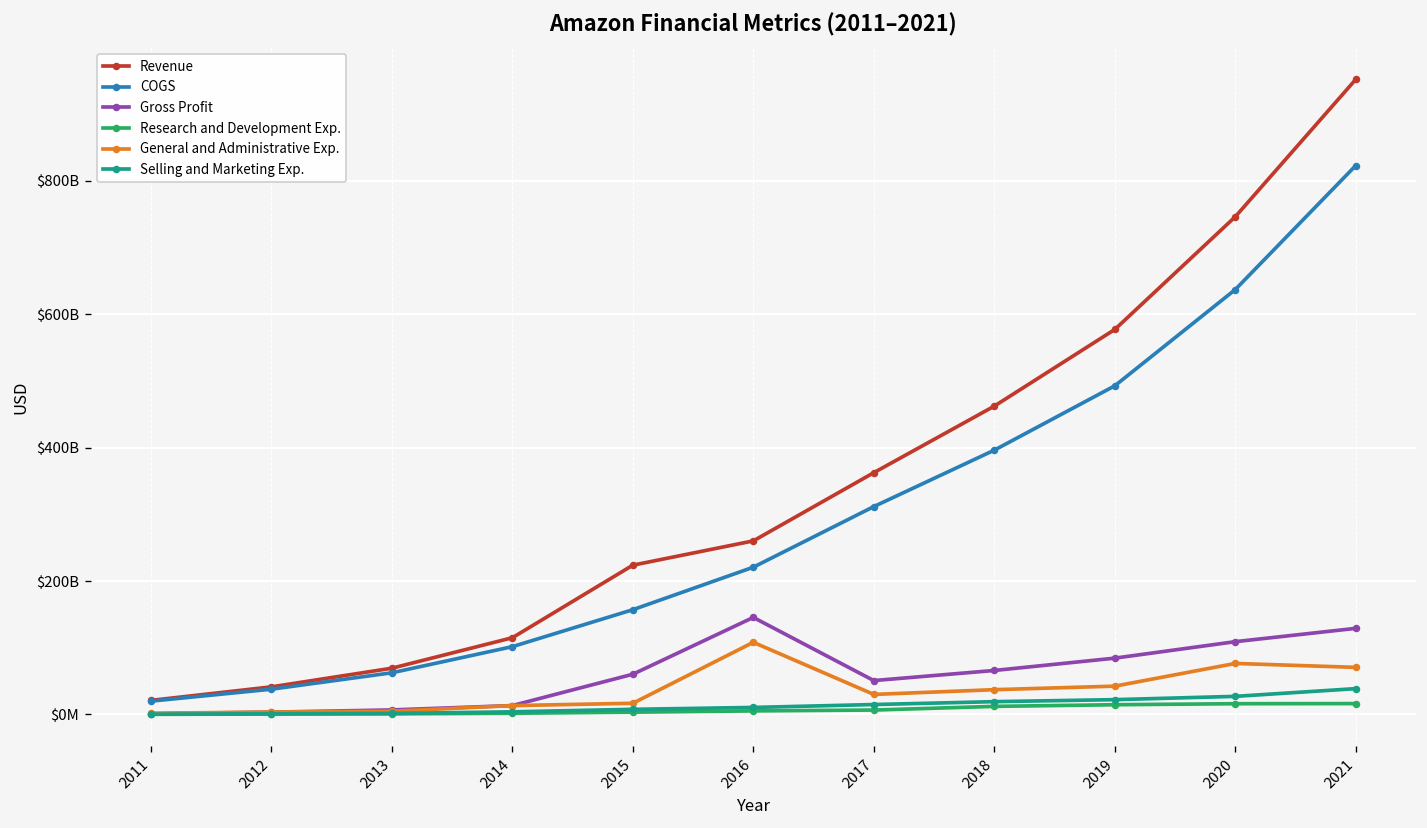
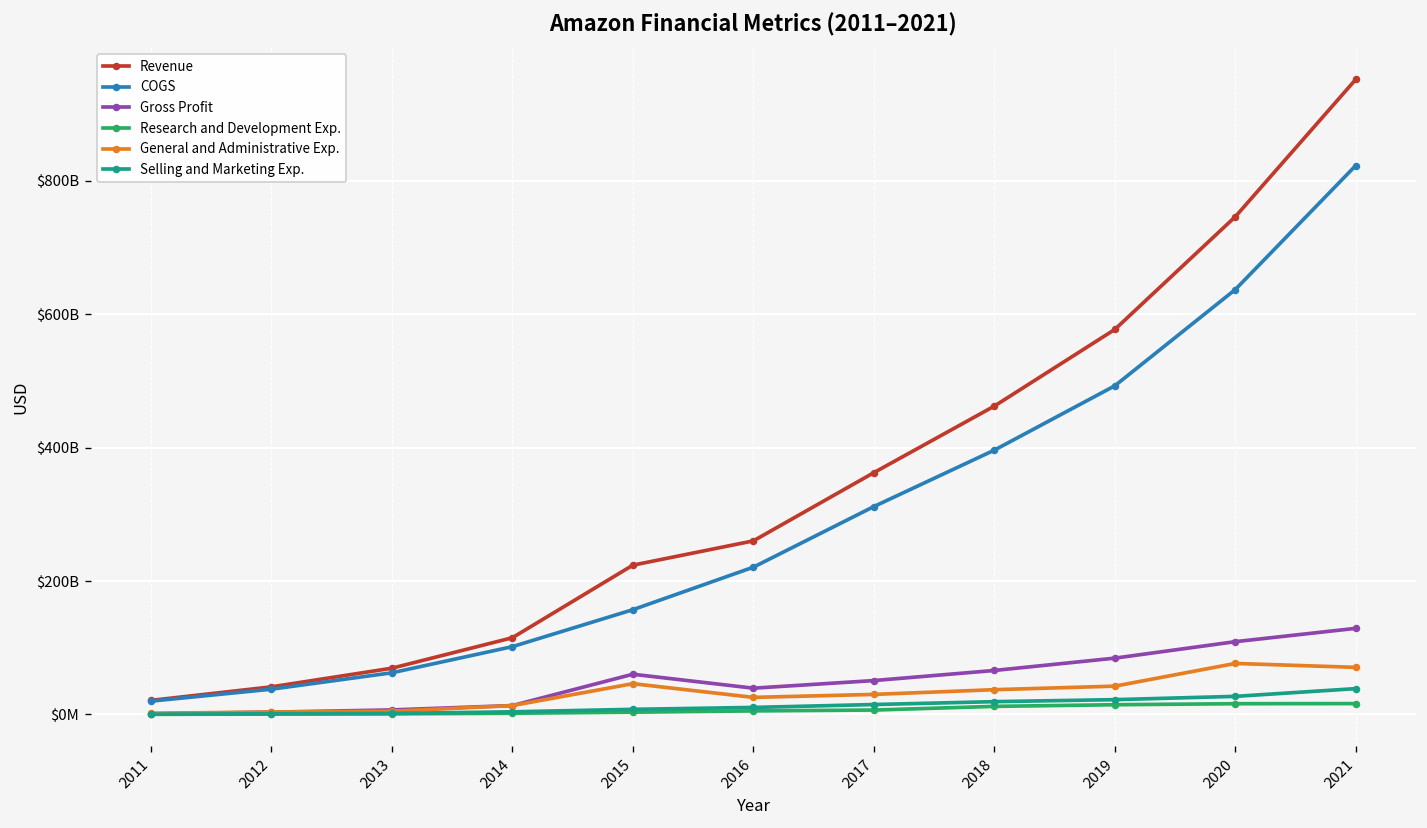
General and Administrative Exp., 2015: $20000000000 -> $50000000000
Gross Profit, 2016: $150000000000 -> $40000000000
General and Administrative Exp., 2016: $110000000000 -> $30000000000
